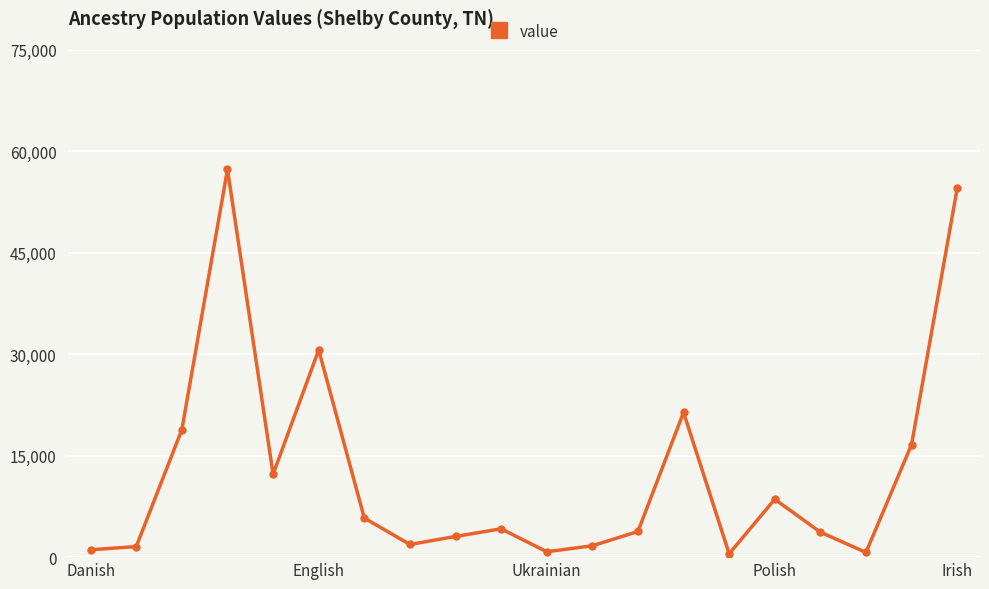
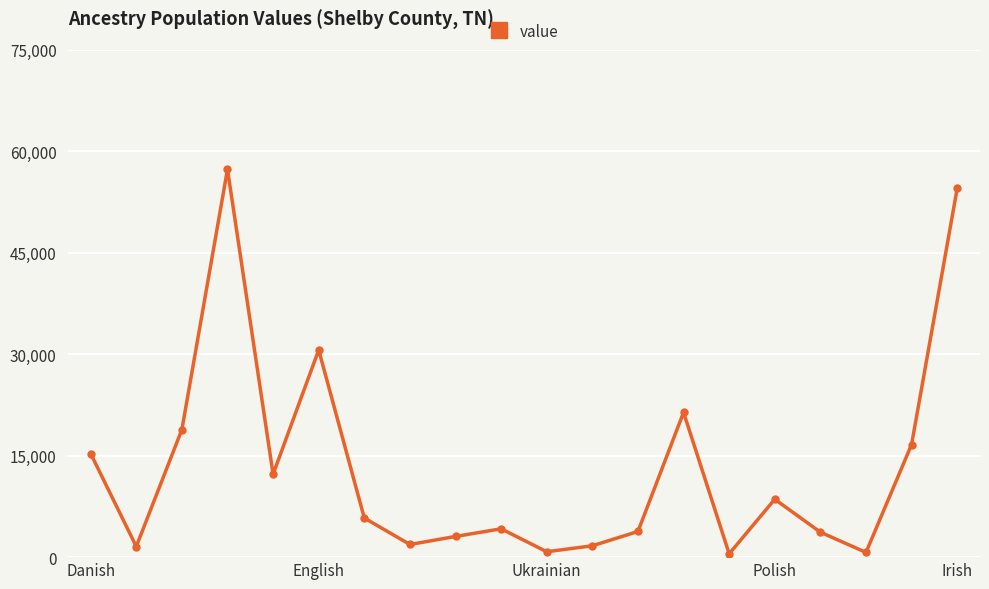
Danish: 1,000 -> 15,000
